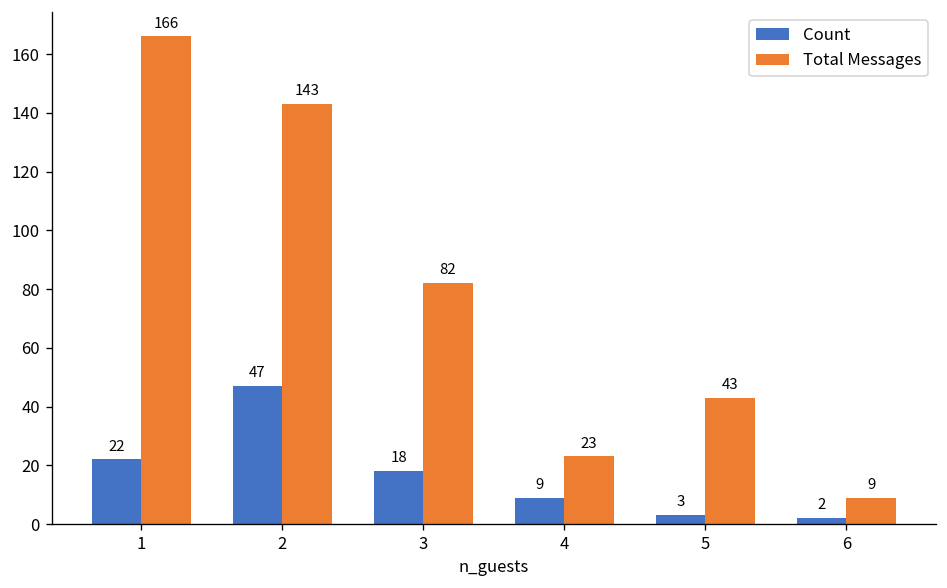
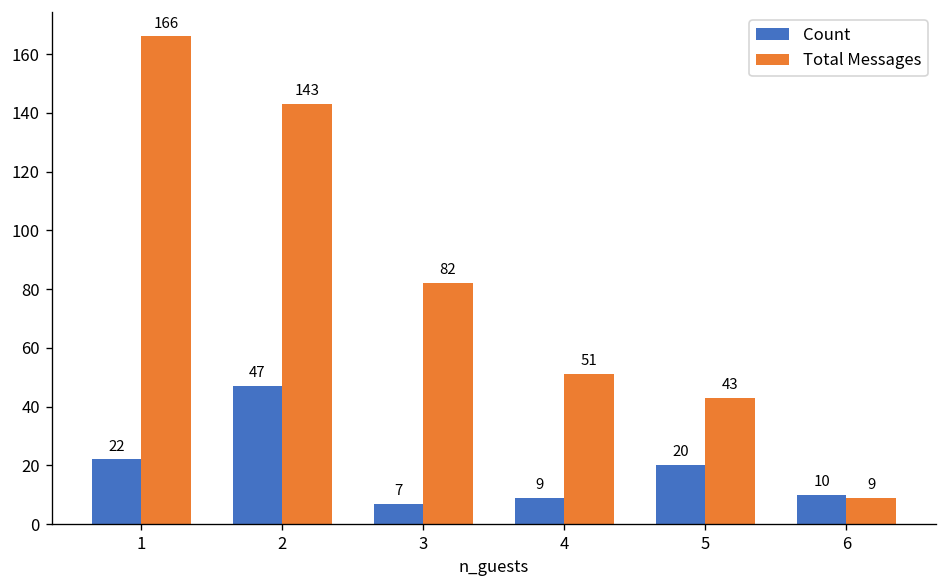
Count, 3: 18 -> 7
Total Messages, 4: 23 -> 51
Count, 5: 3 -> 20
Count, 6: 2 -> 10
